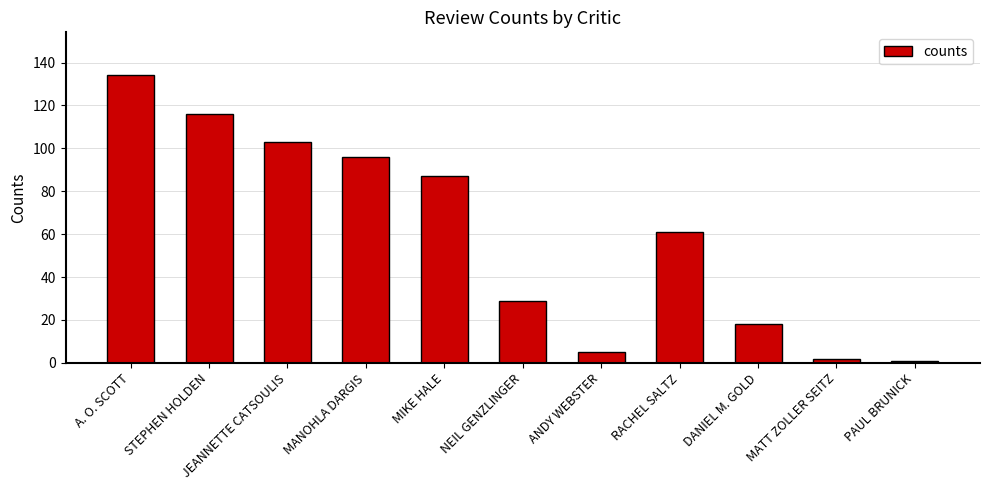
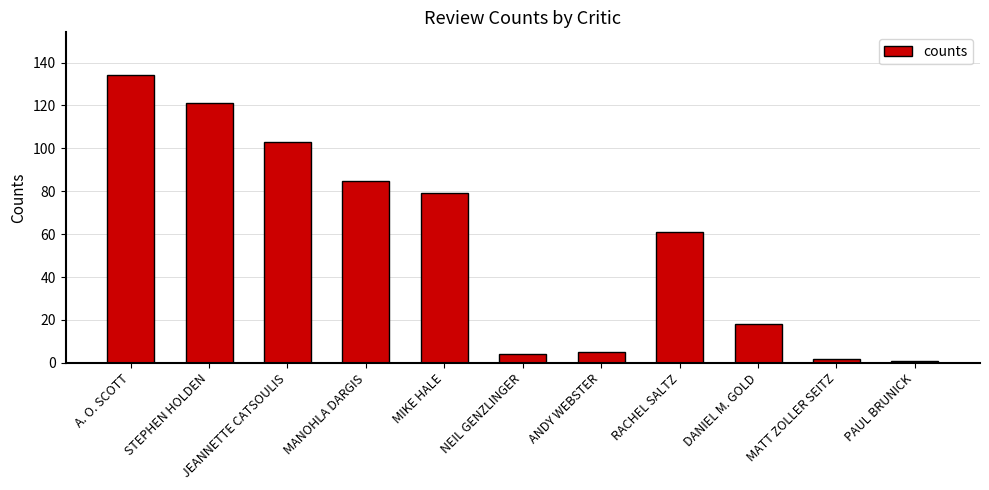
STEPHEN HOLDEN: 116 -> 121
MANOHLA DARGIS: 96 -> 85
MIKE HALE: 87 -> 79
NEIL GENZLINGER: 29 -> 4
